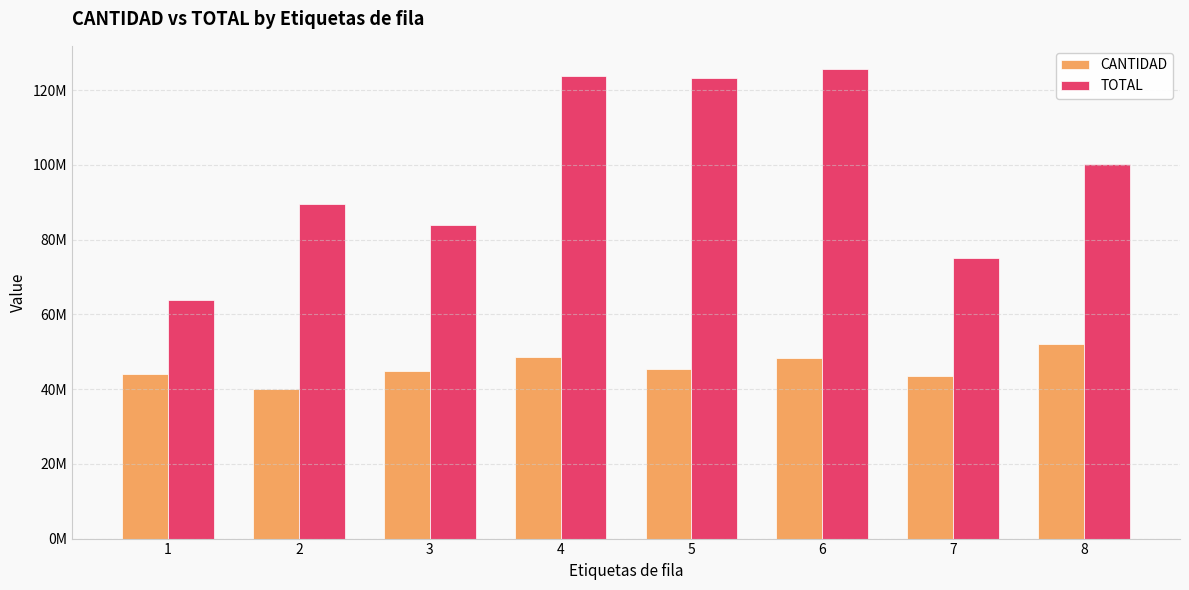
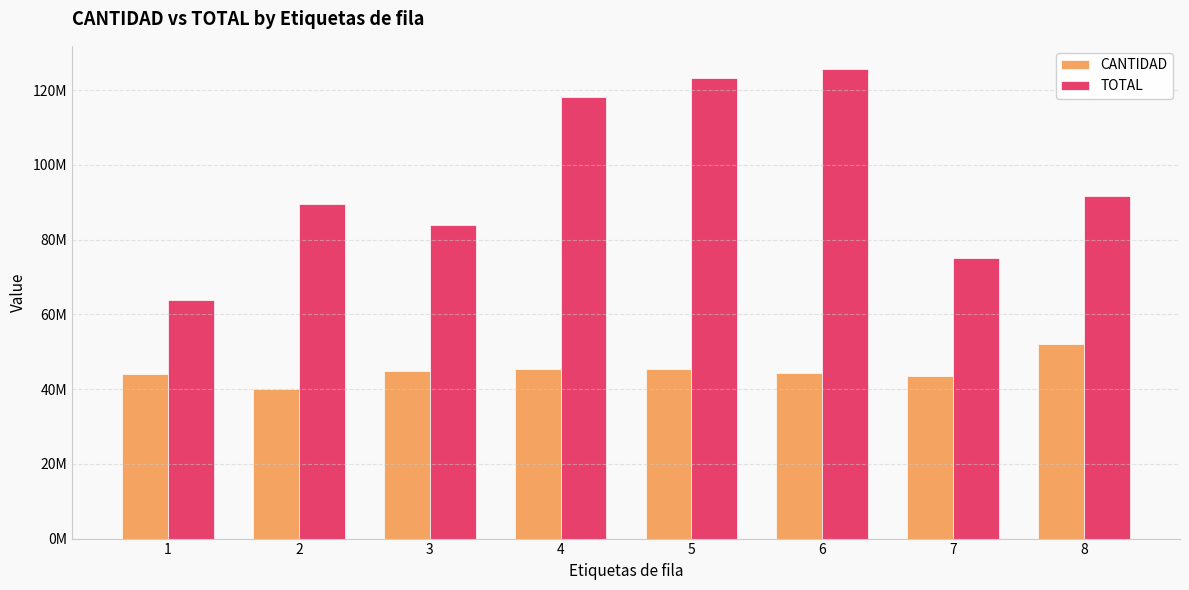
CANTIDAD, 4: 49000000 -> 45000000
TOTAL, 4: 124000000 -> 118000000
CANTIDAD, 6: 48000000 -> 44000000
TOTAL, 8: 100000000 -> 92000000
